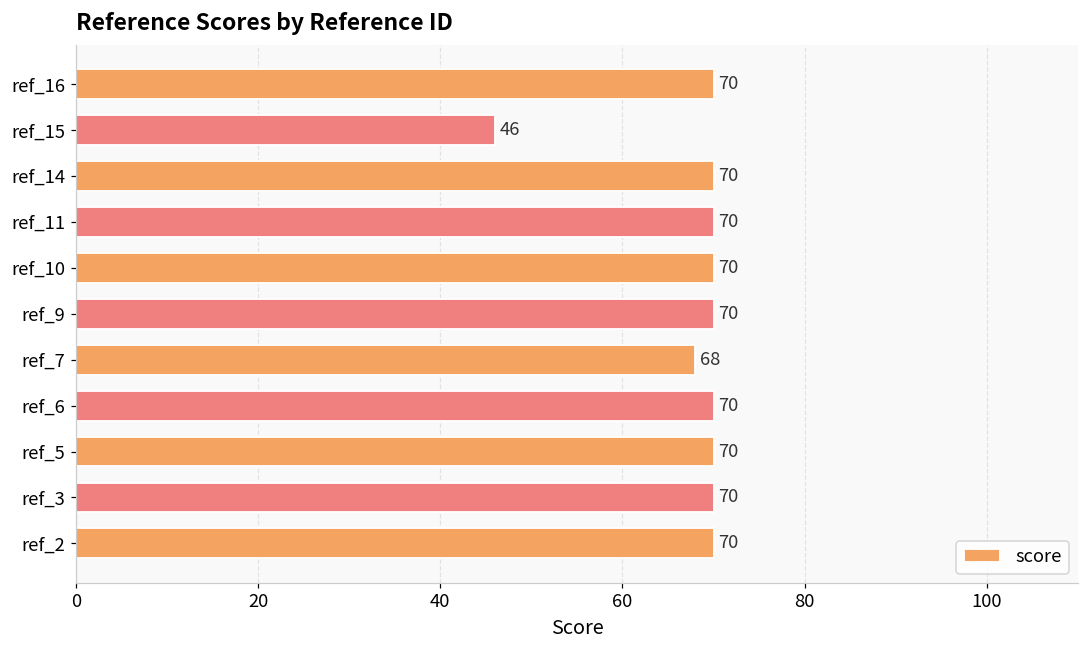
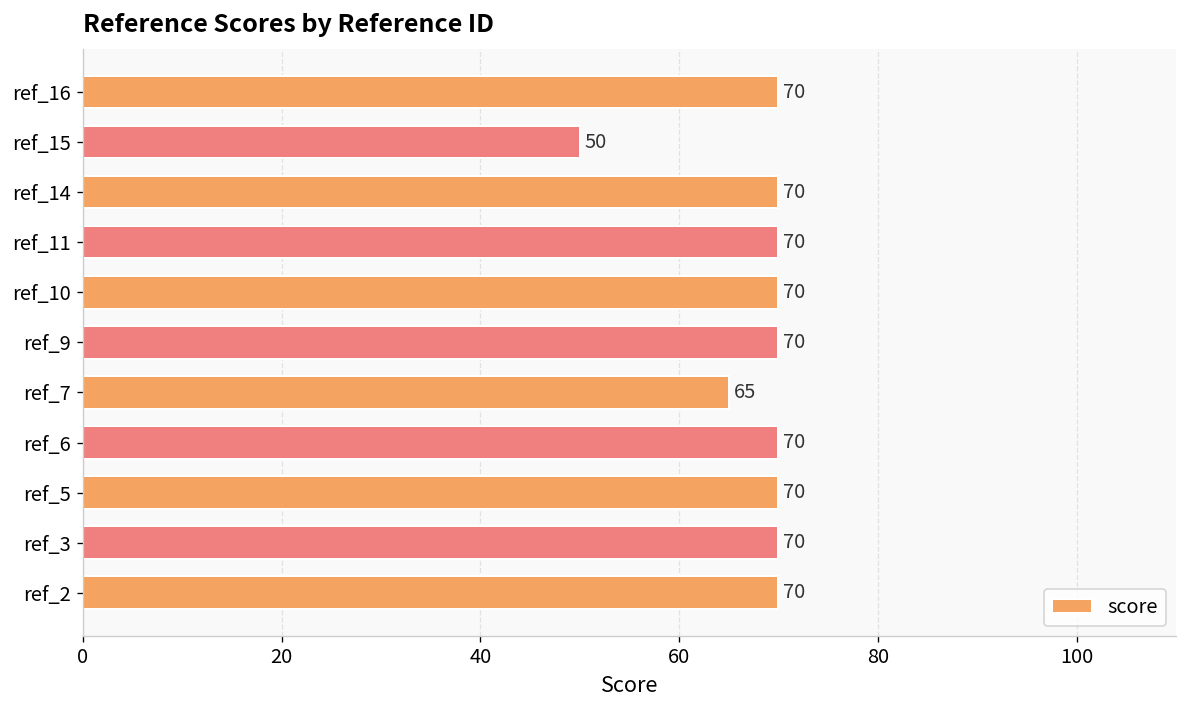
ref_15: 46 -> 50
ref_7: 68 -> 65
